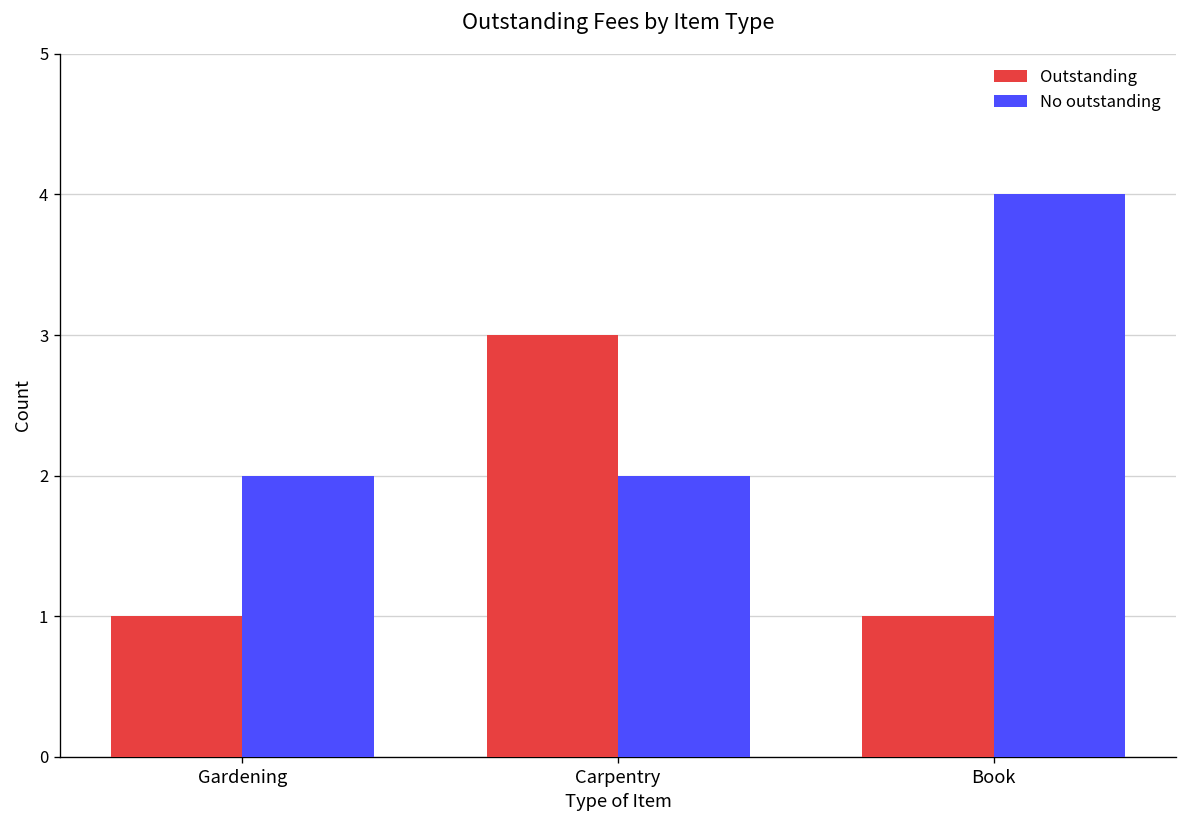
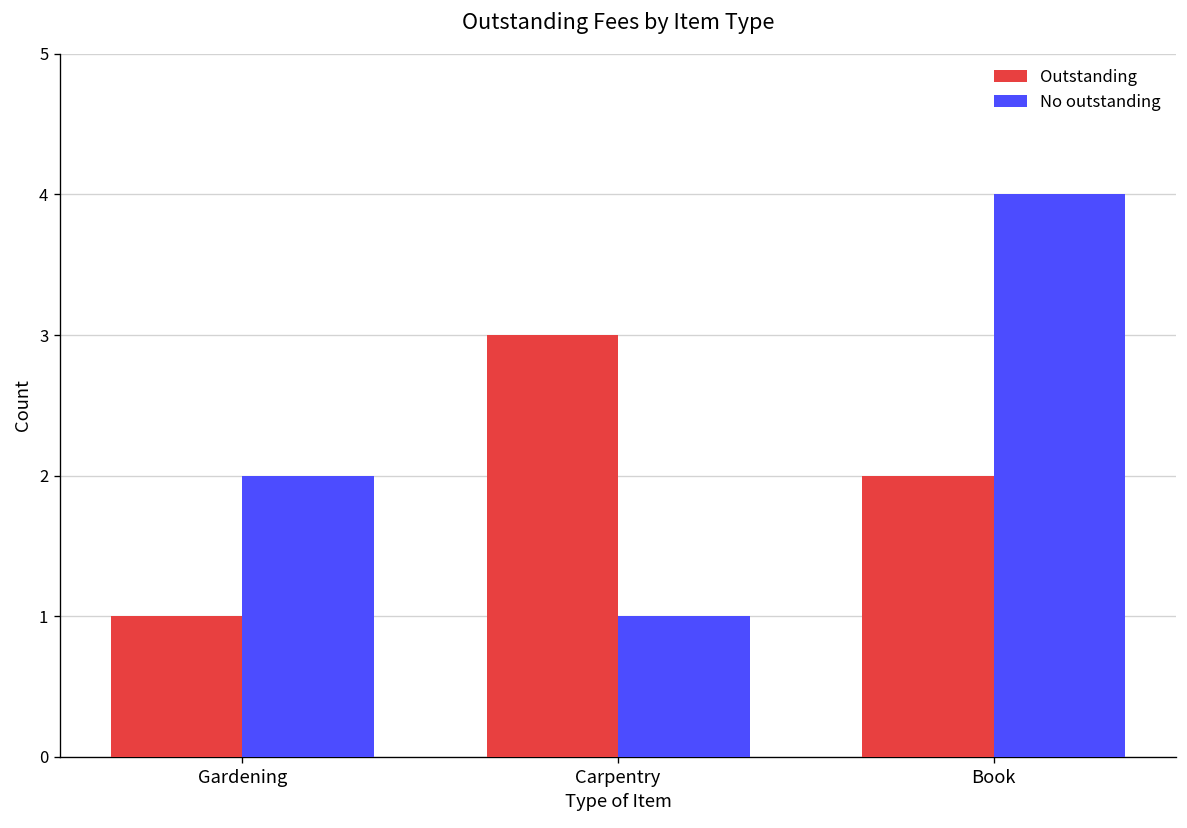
No outstanding, Carpentry: 2 -> 1
Outstanding, Book: 1 -> 2
